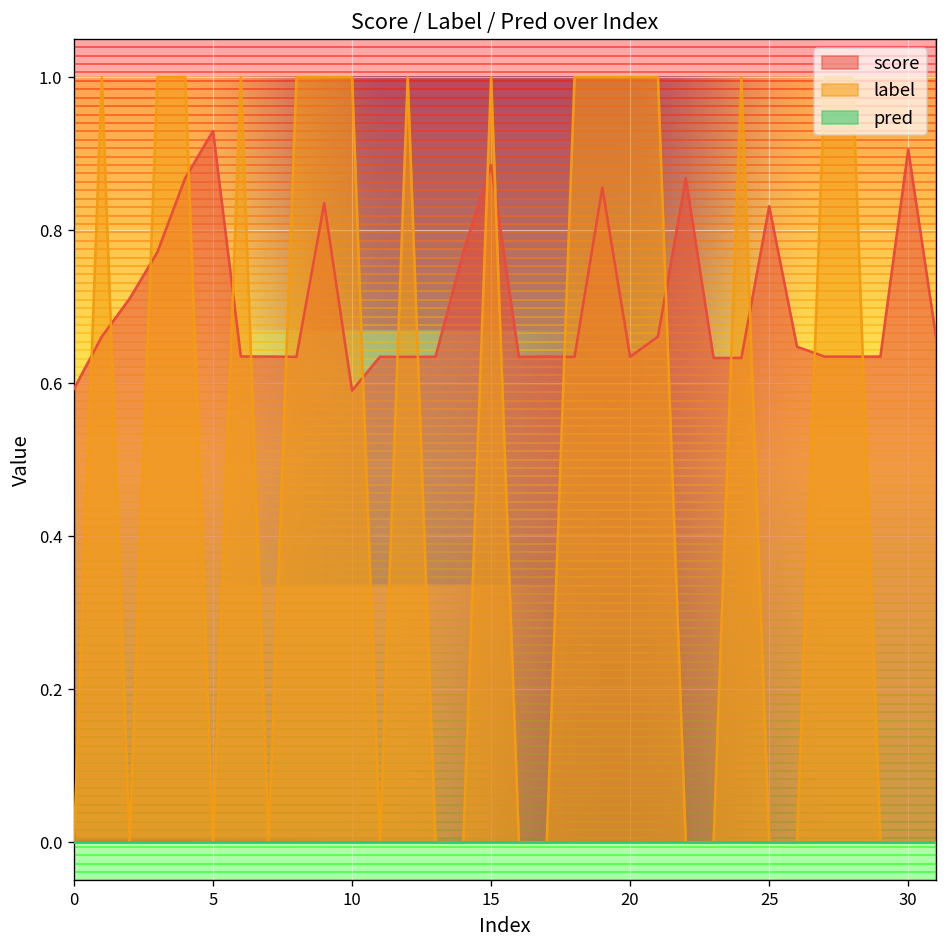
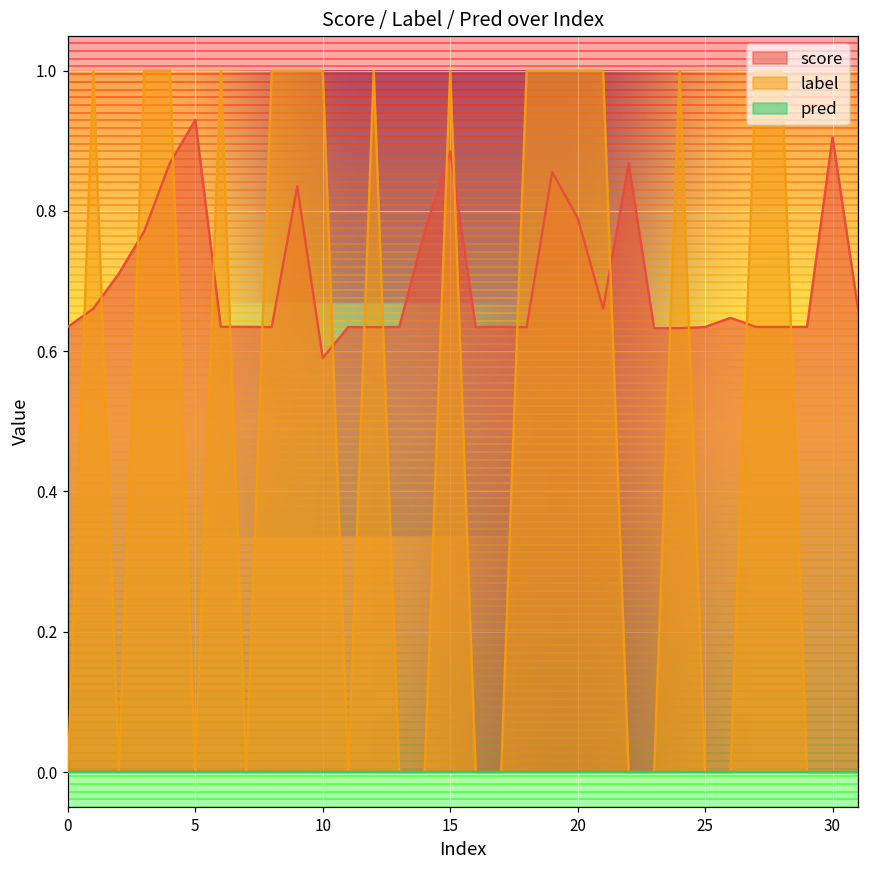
score, 0: 0.59 -> 0.63
score, 20: 0.63 -> 0.79
score, 25: 0.83 -> 0.63
